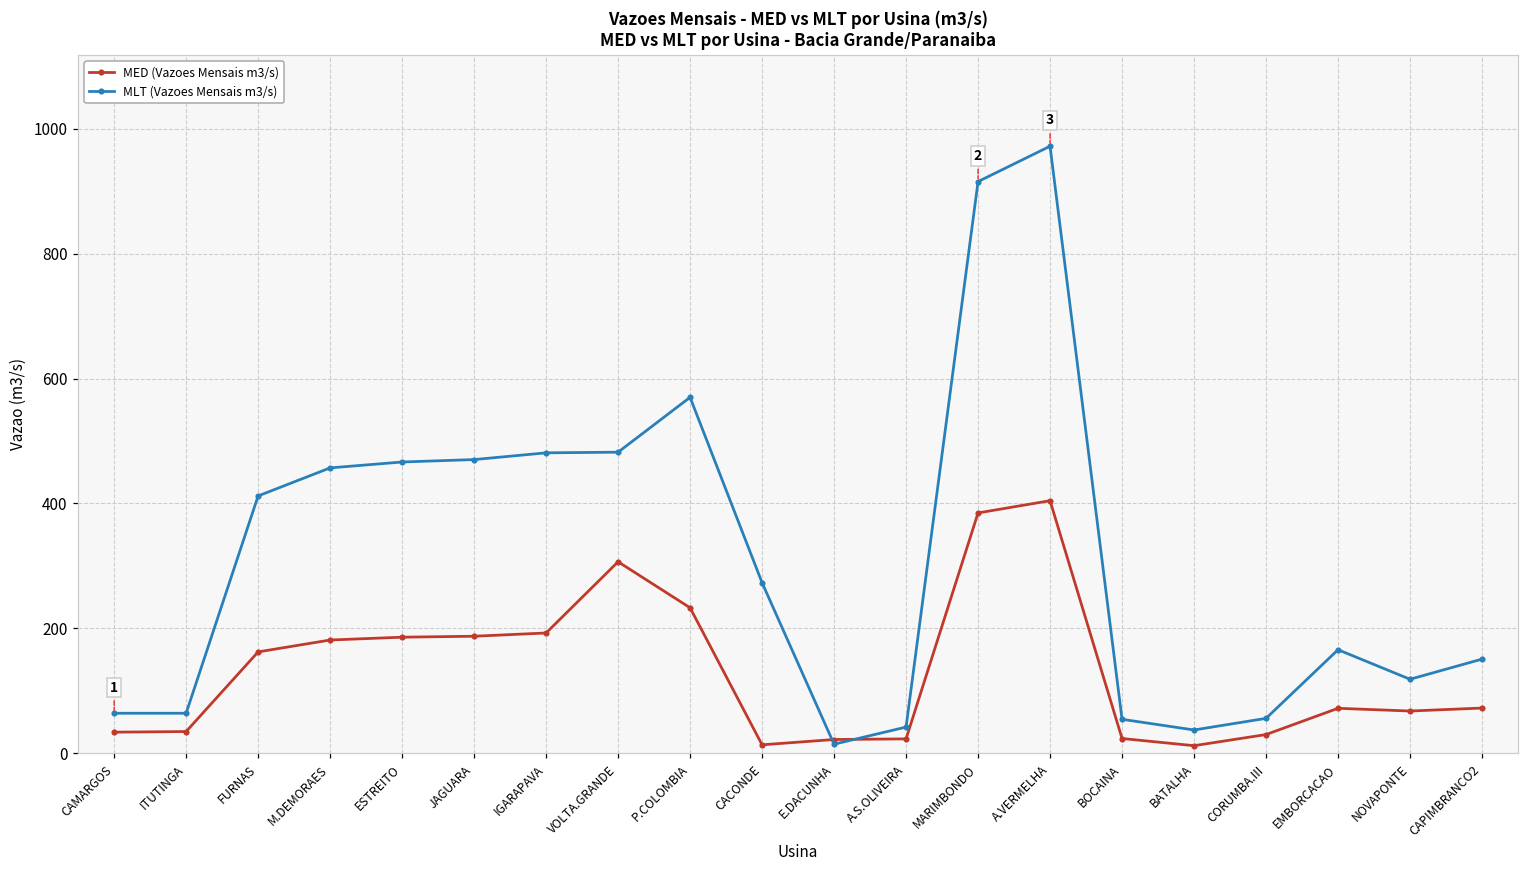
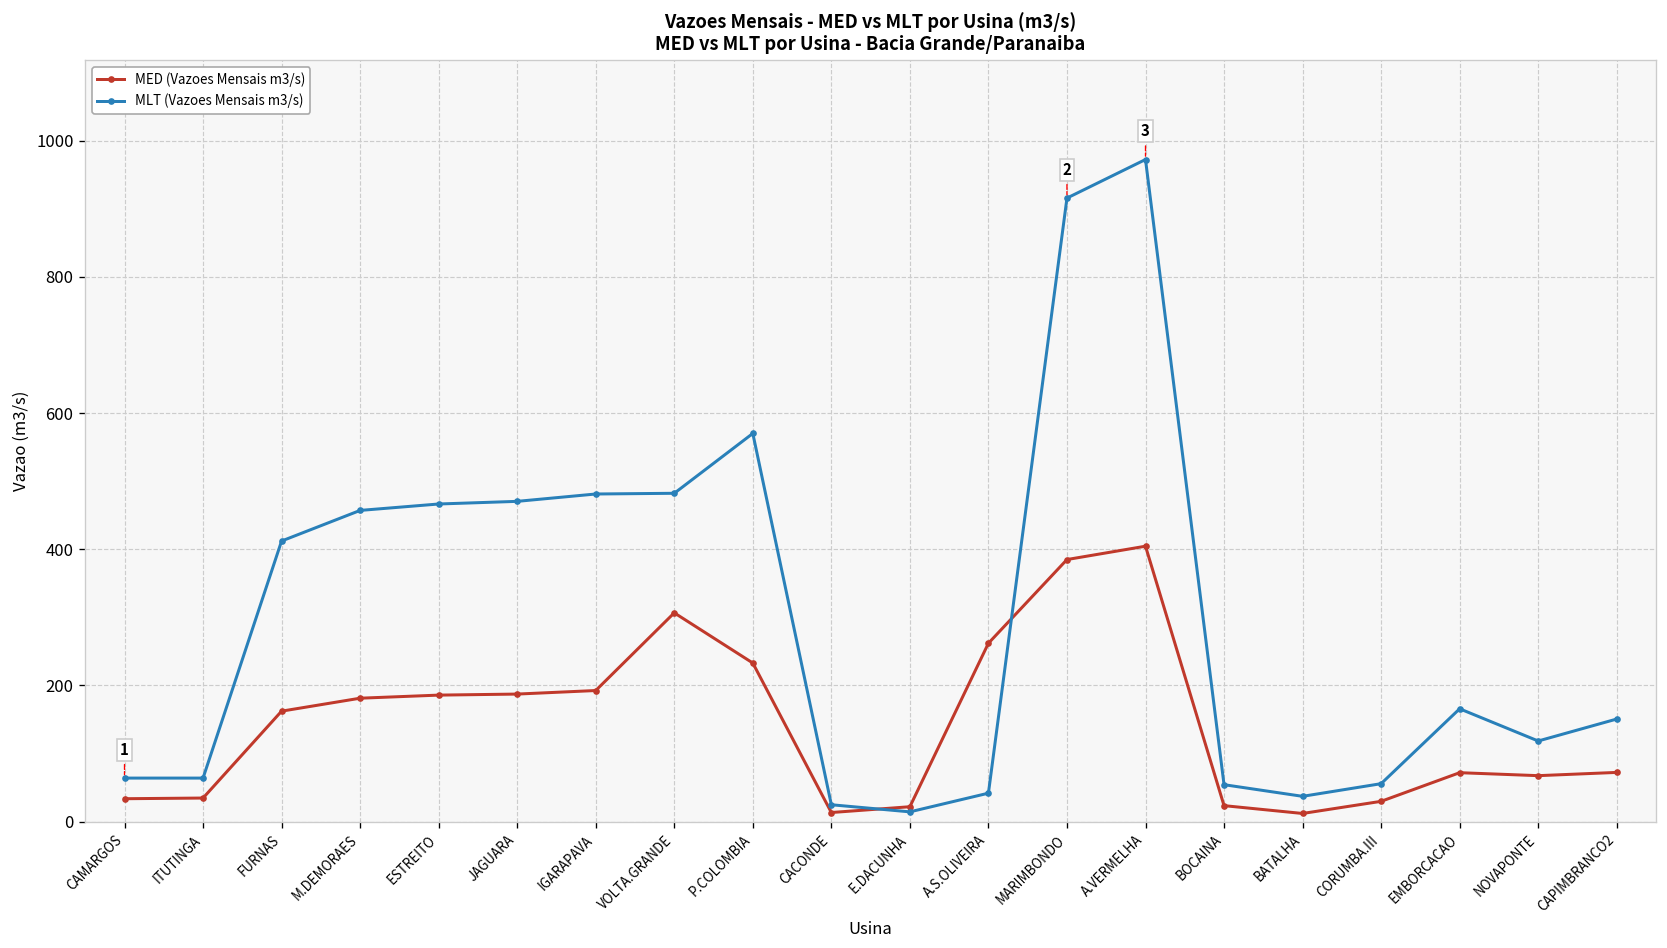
MLT (Vazoes Mensais m3/s), CACONDE: 270 -> 20
MED (Vazoes Mensais m3/s), A.S.OLIVEIRA: 20 -> 260
